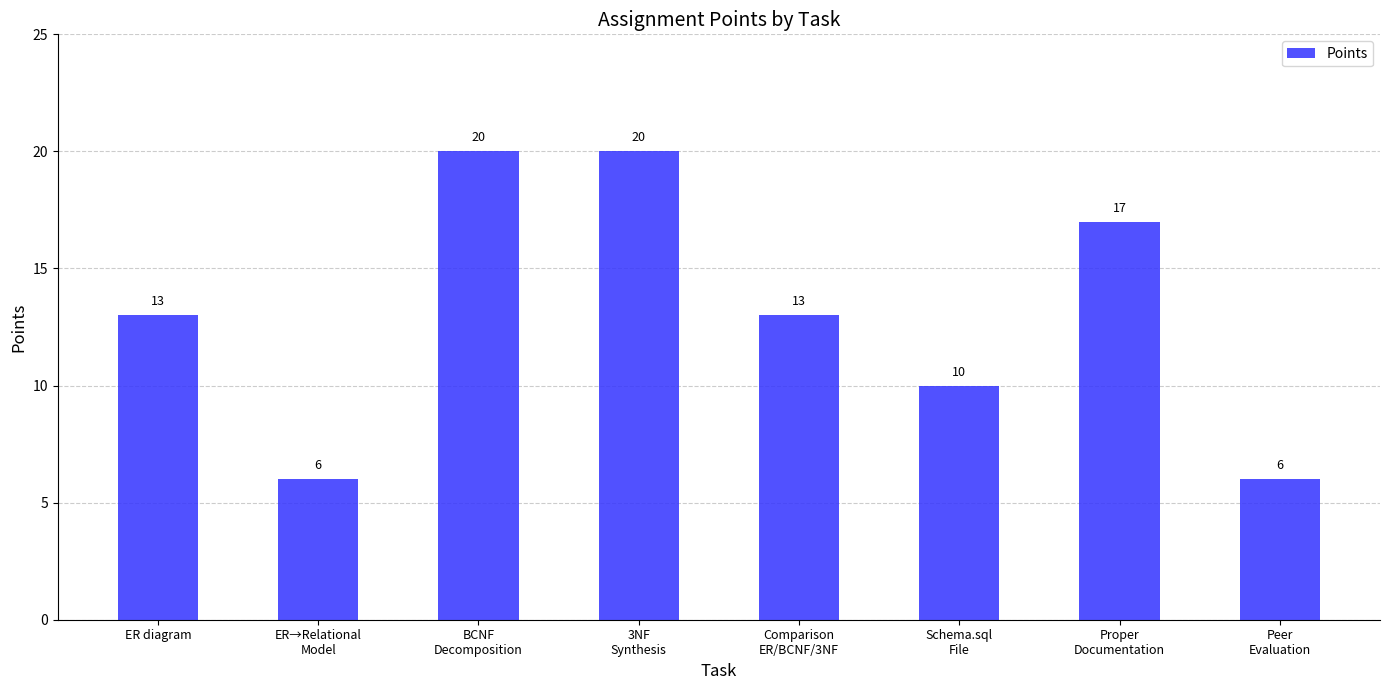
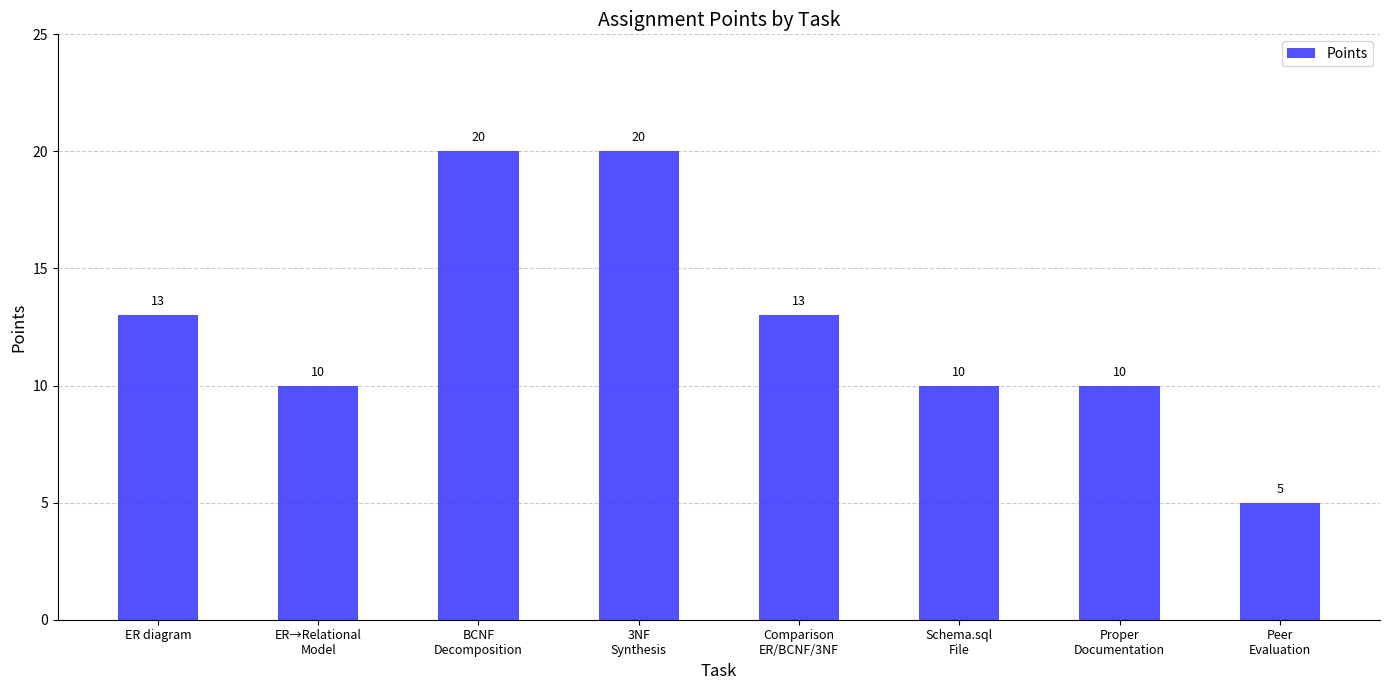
ER→Relational Model: 6 -> 10
Proper Documentation: 17 -> 10
Peer Evaluation: 6 -> 5
